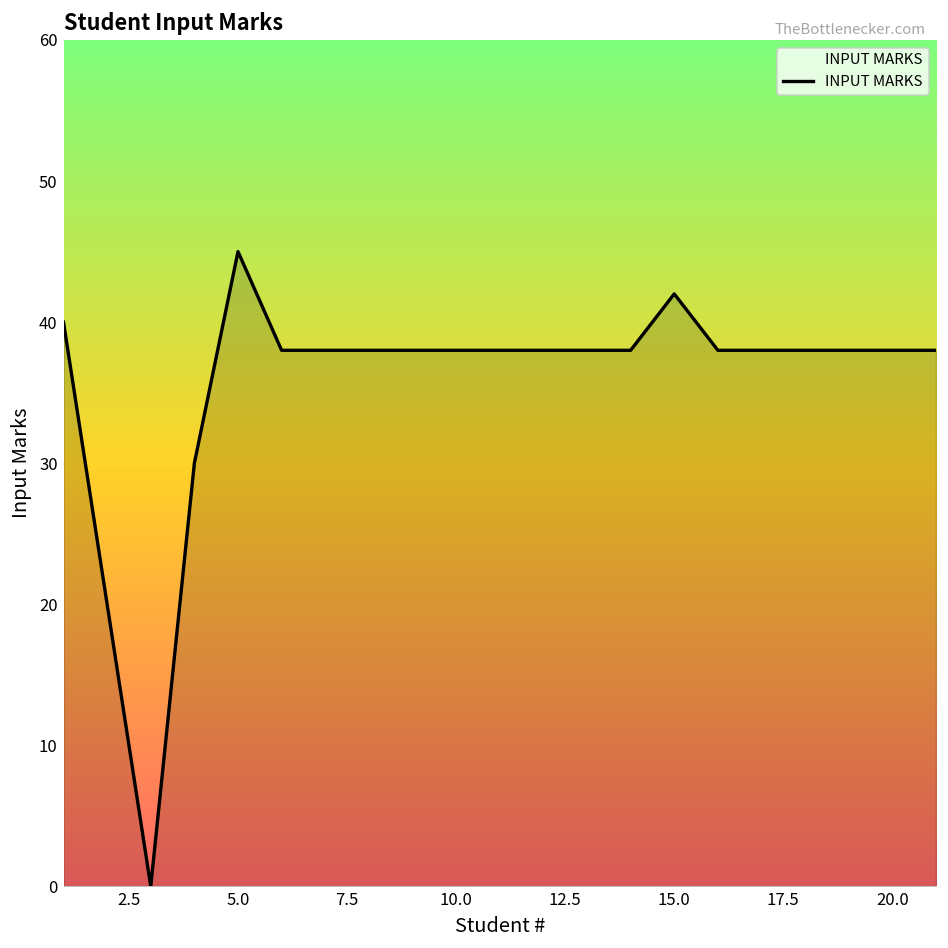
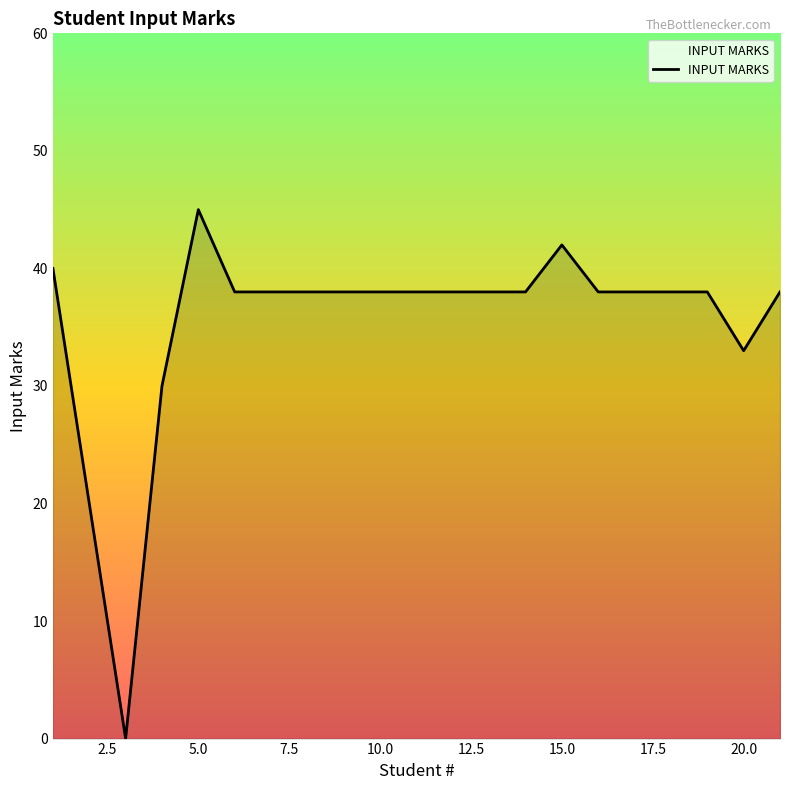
20.0: 38 -> 33
